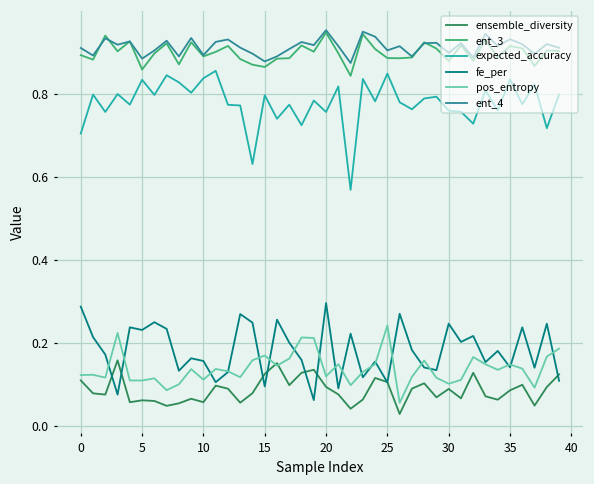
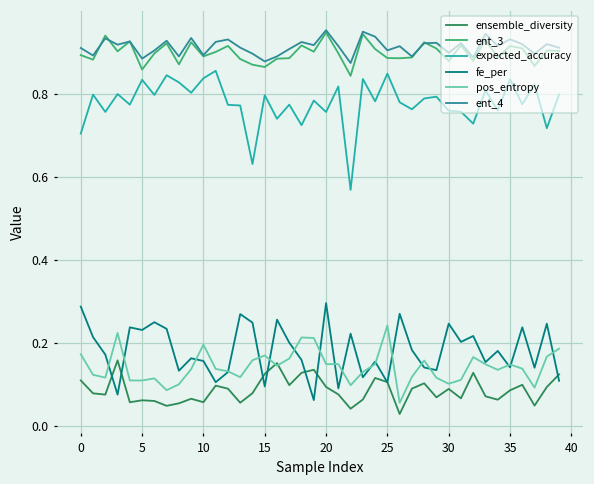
pos_entropy, 0: 0.12 -> 0.17
pos_entropy, 10: 0.11 -> 0.20
pos_entropy, 20: 0.12 -> 0.15
